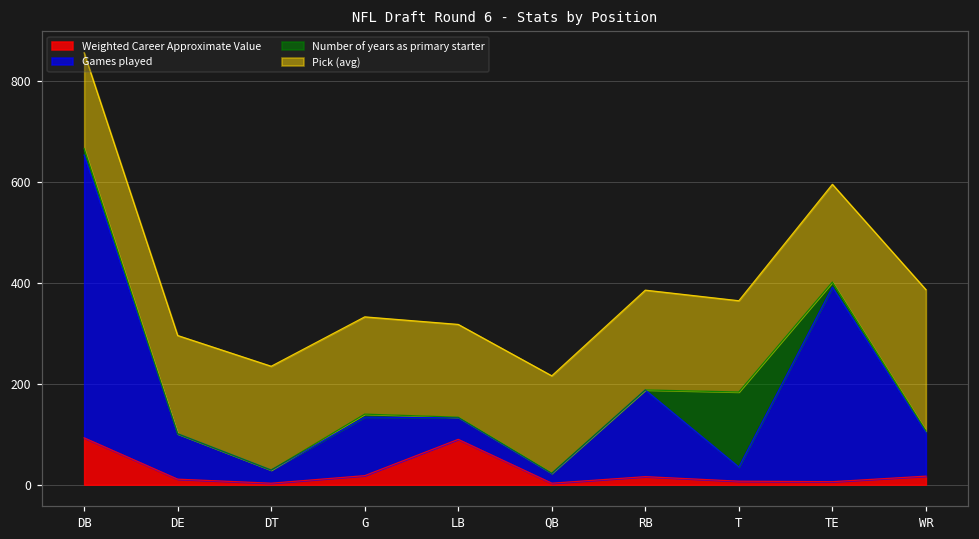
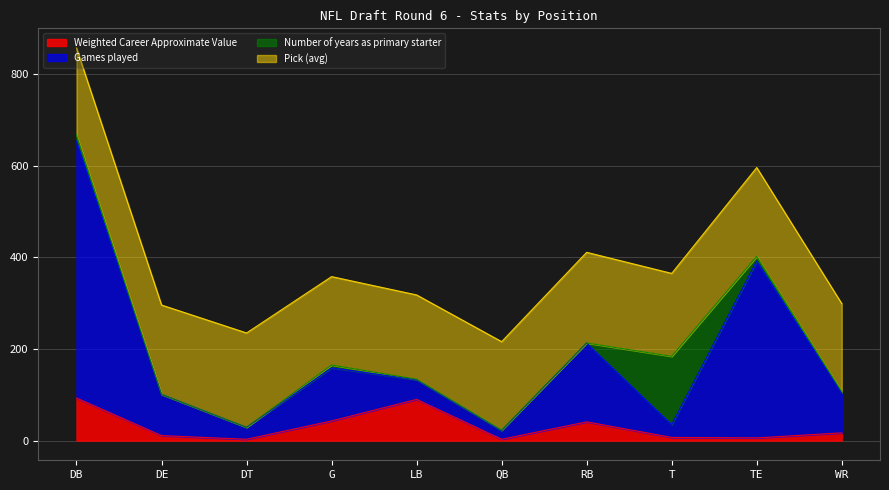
Weighted Career Approximate Value, G: 20 -> 40
Weighted Career Approximate Value, RB: 20 -> 40
Pick (avg), WR: 280 -> 190
